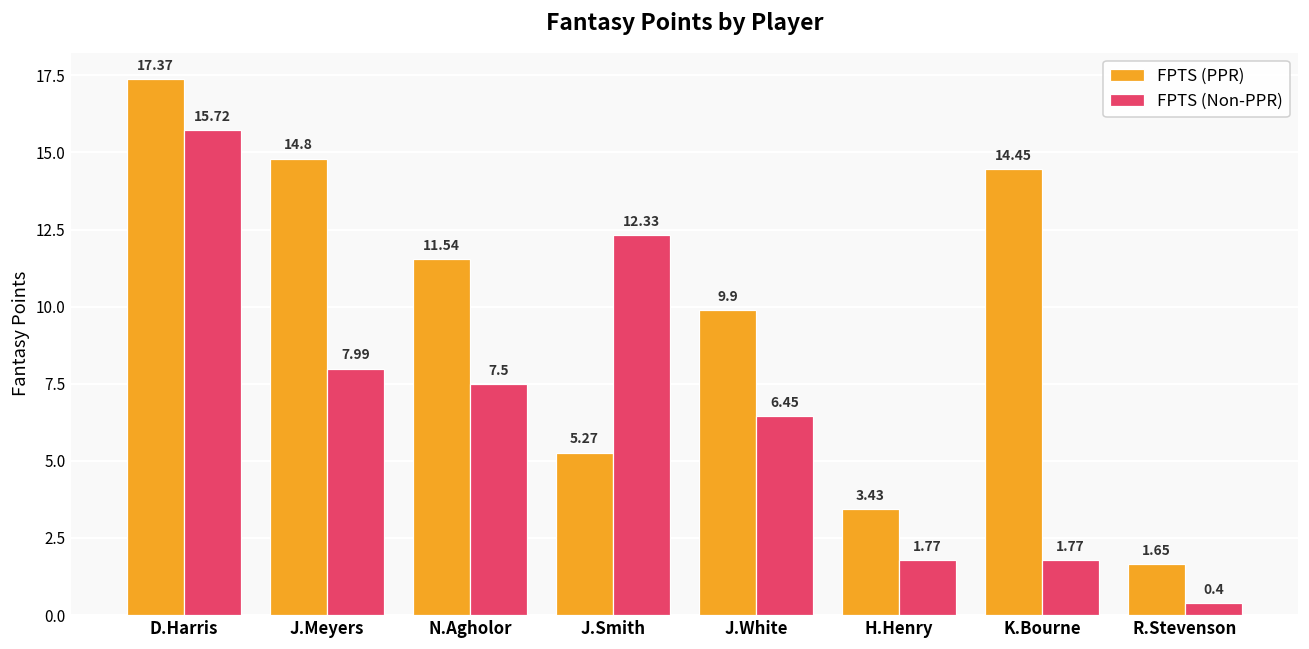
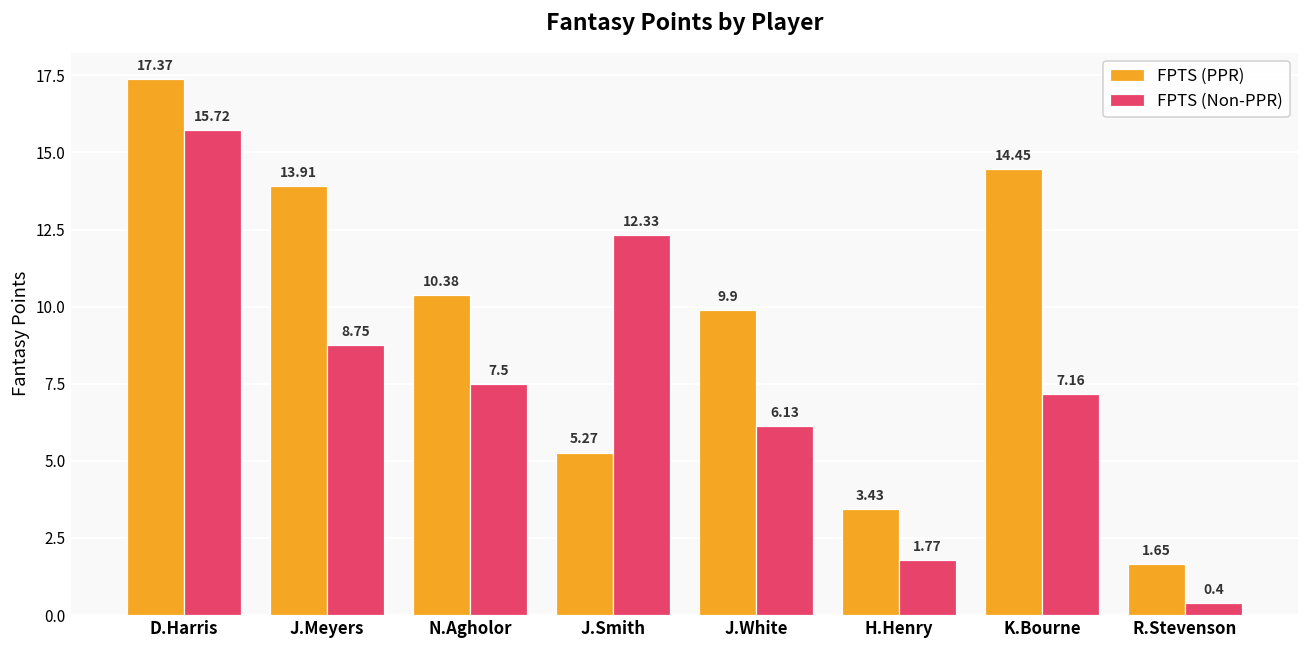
FPTS (PPR), J.Meyers: 14.8 -> 13.91
FPTS (Non-PPR), J.Meyers: 7.99 -> 8.75
FPTS (PPR), N.Agholor: 11.54 -> 10.38
FPTS (Non-PPR), J.White: 6.45 -> 6.13
FPTS (Non-PPR), K.Bourne: 1.77 -> 7.16
